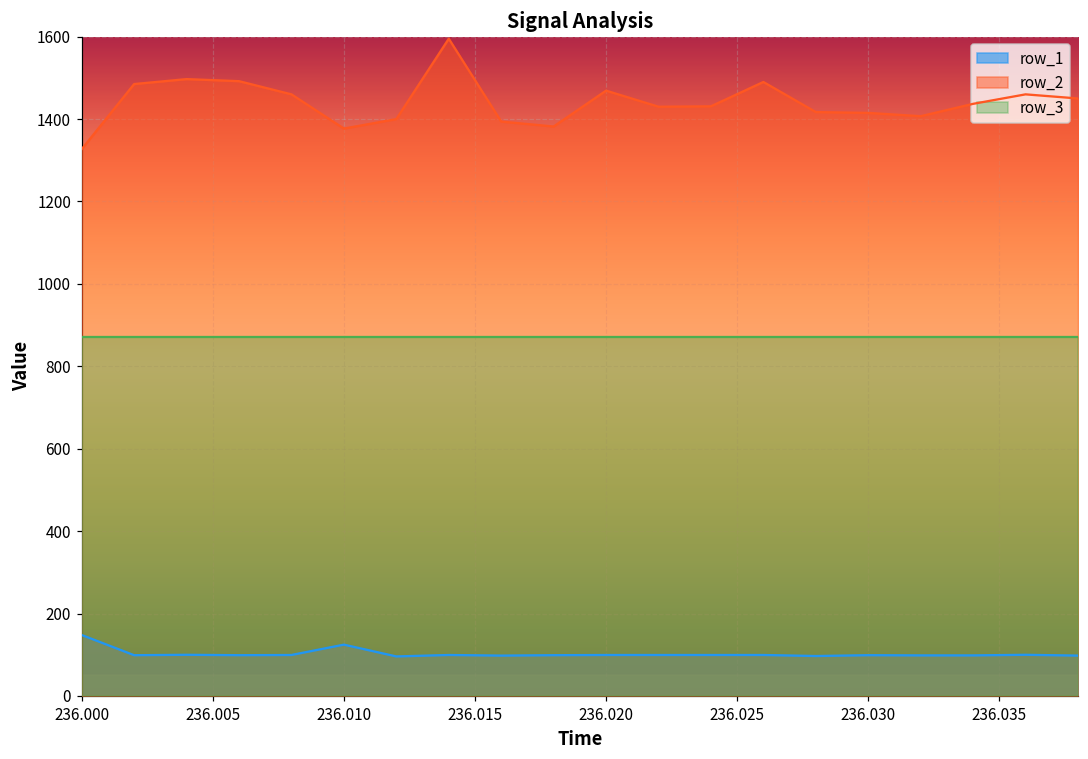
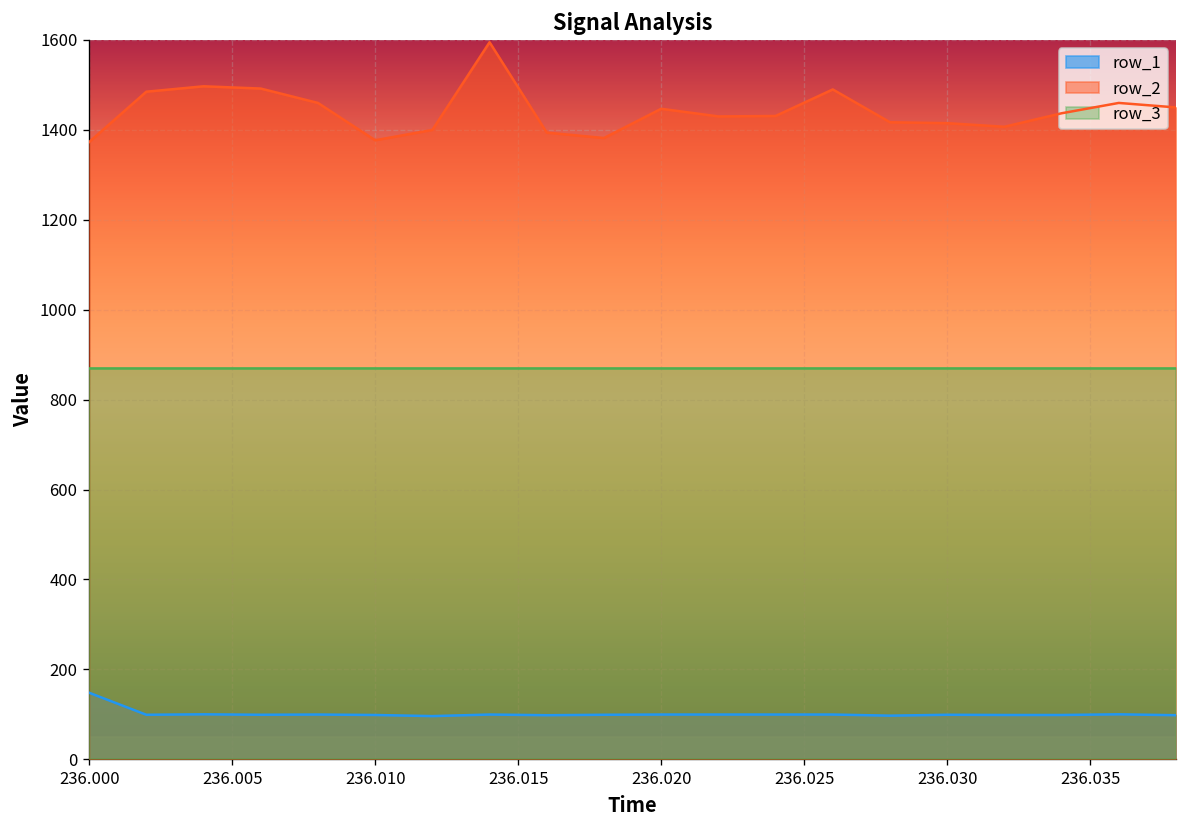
row_2, 236.000: 1330 -> 1370
row_1, 236.010: 120 -> 100
row_2, 236.020: 1470 -> 1450
